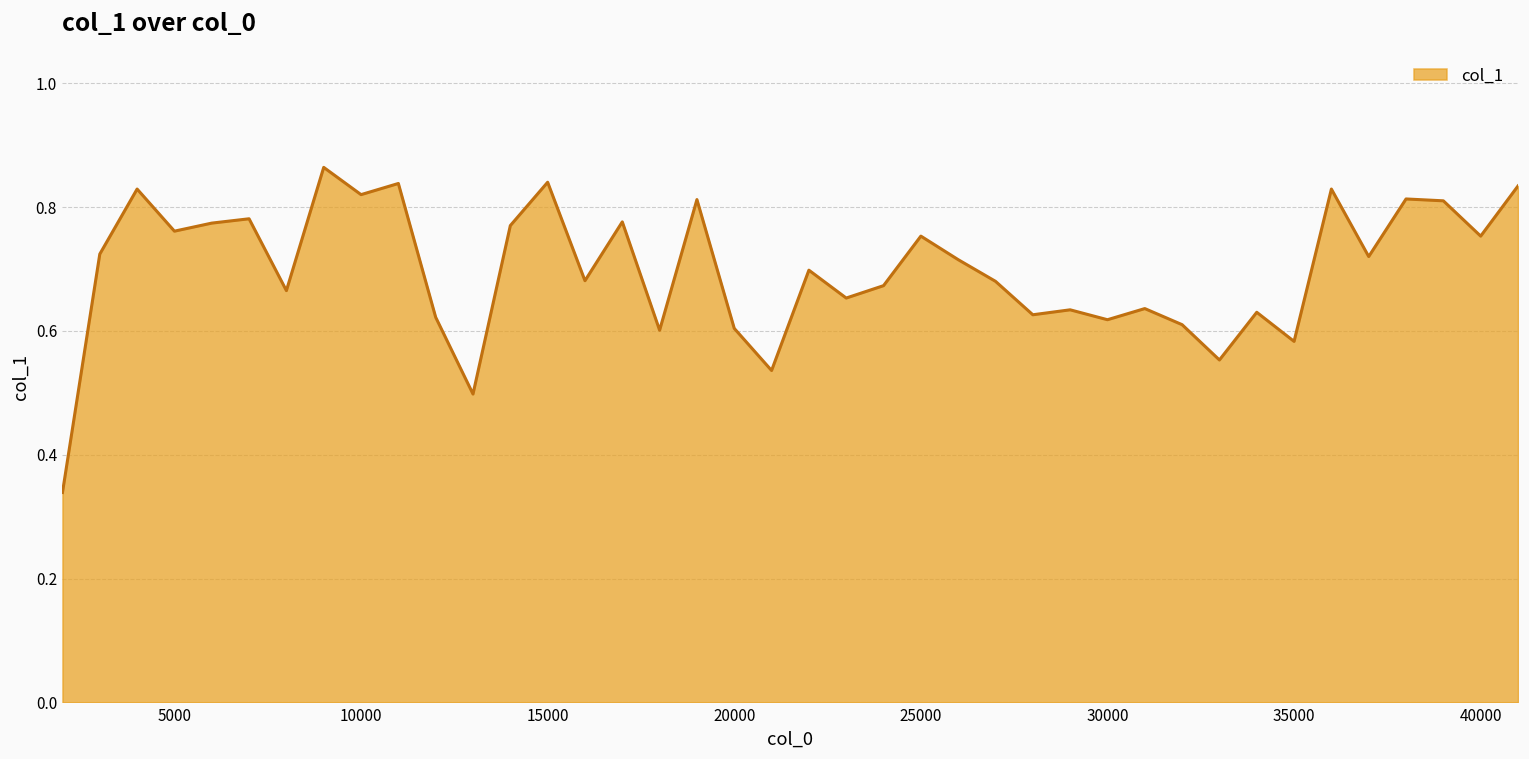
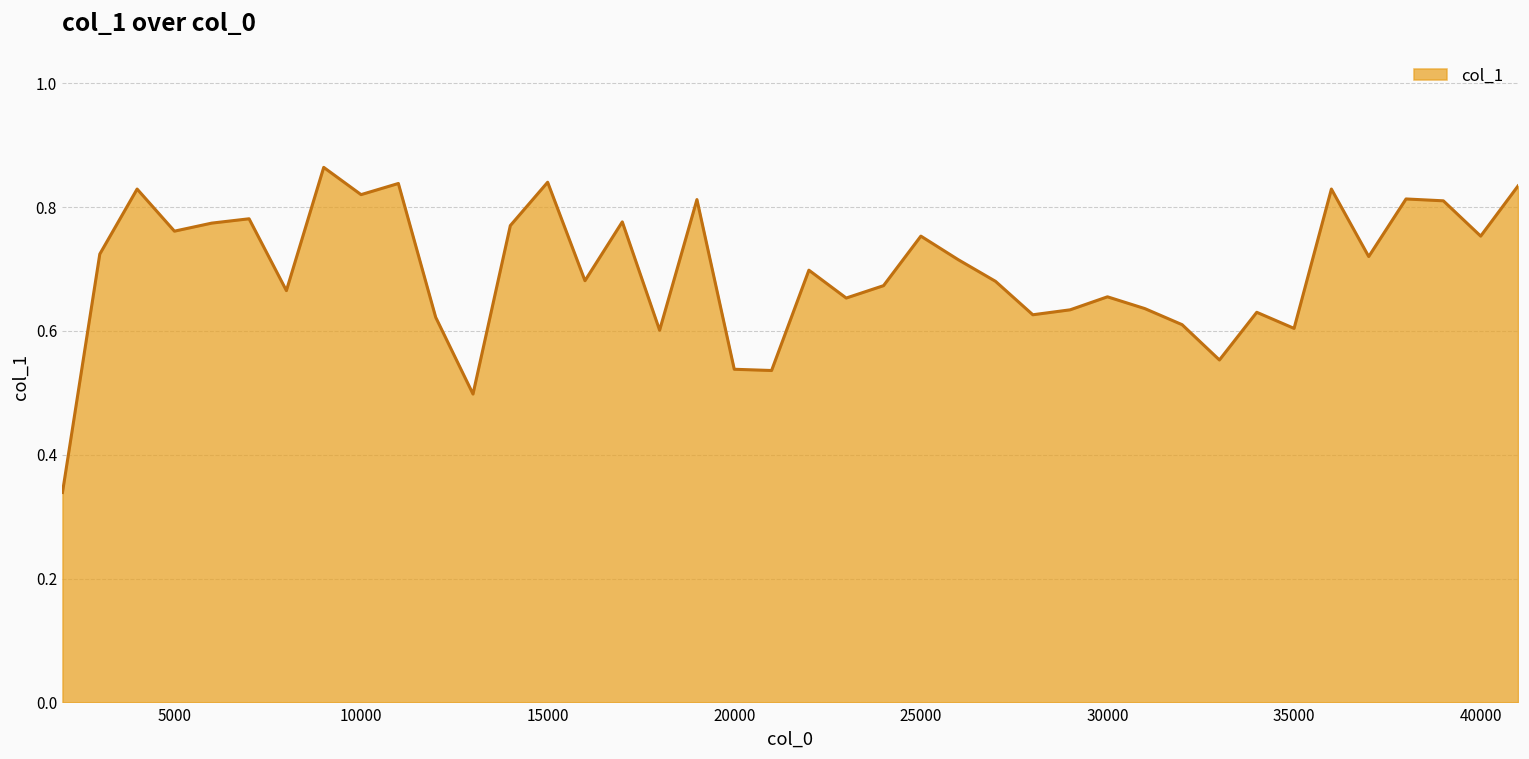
20000: 0.60 -> 0.54
30000: 0.62 -> 0.66
35000: 0.58 -> 0.60
